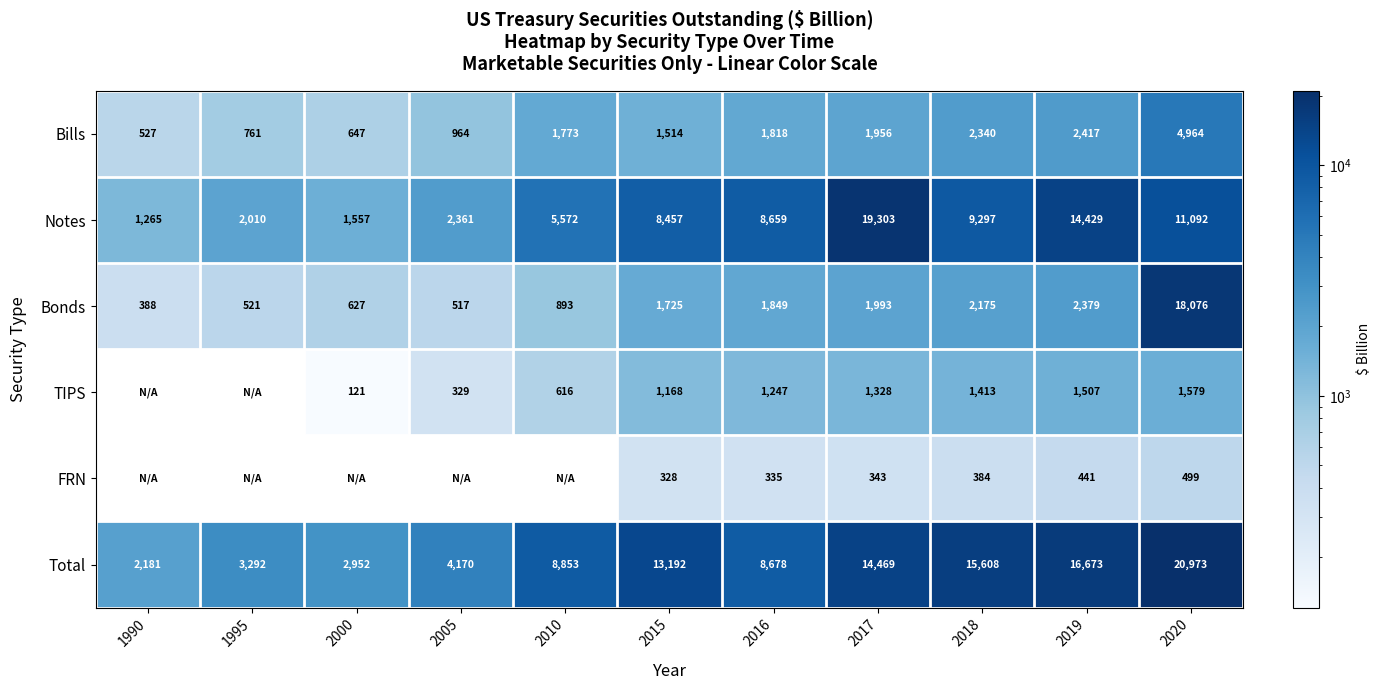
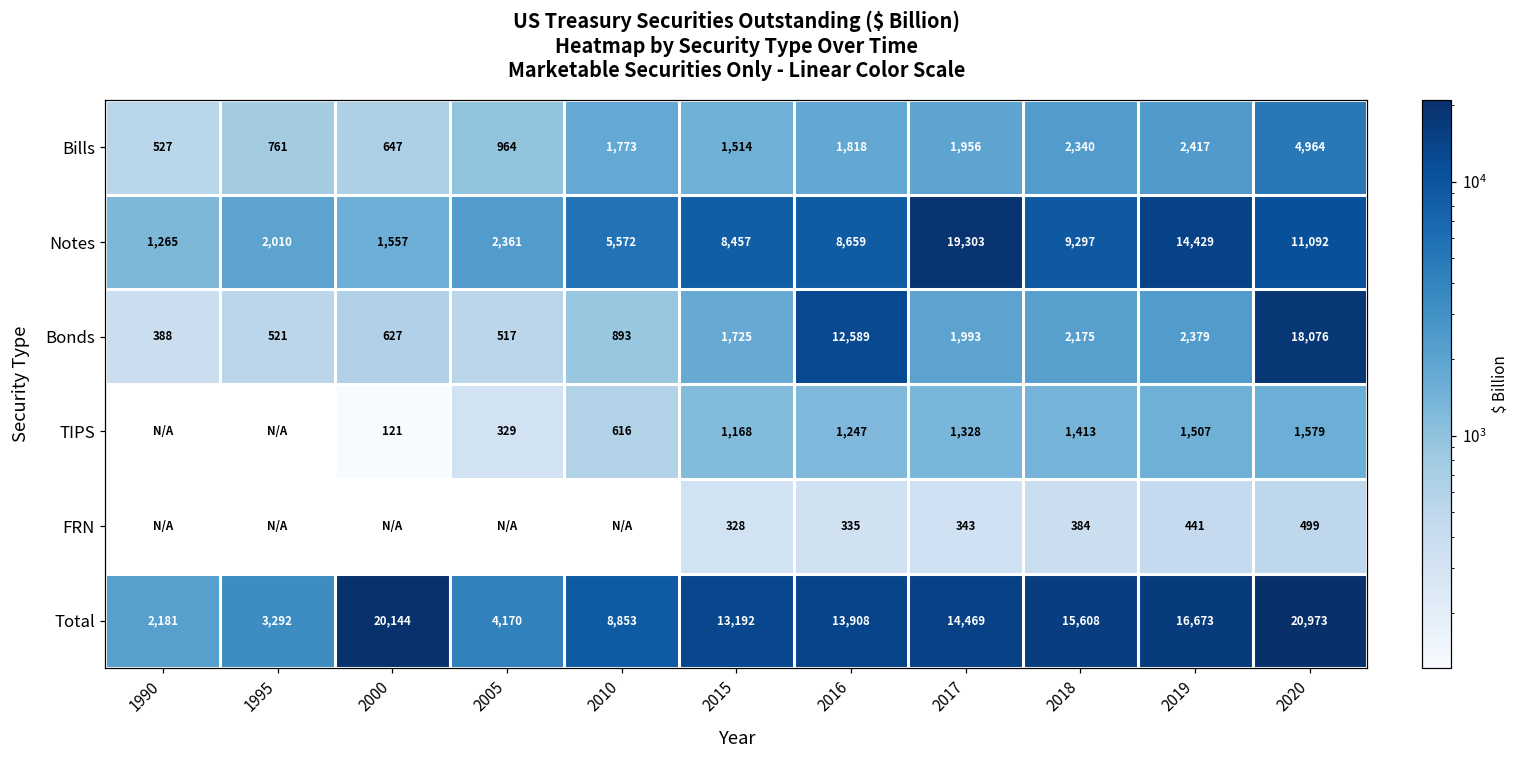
Bonds, 2016: 1,849 -> 12,589
Total, 2000: 2,952 -> 20,144
Total, 2016: 8,678 -> 13,908
